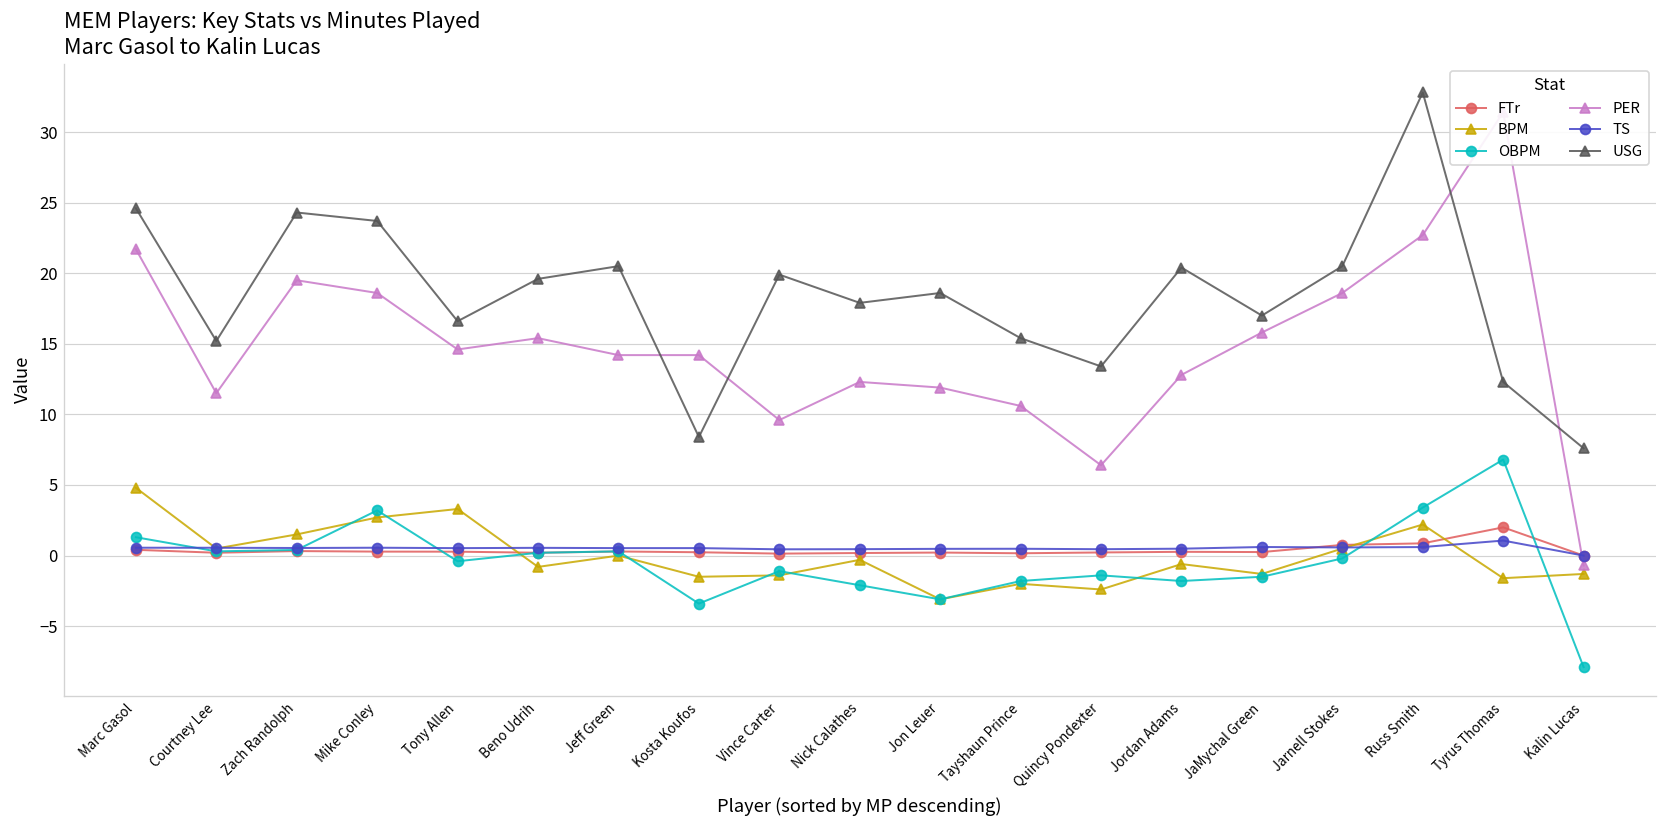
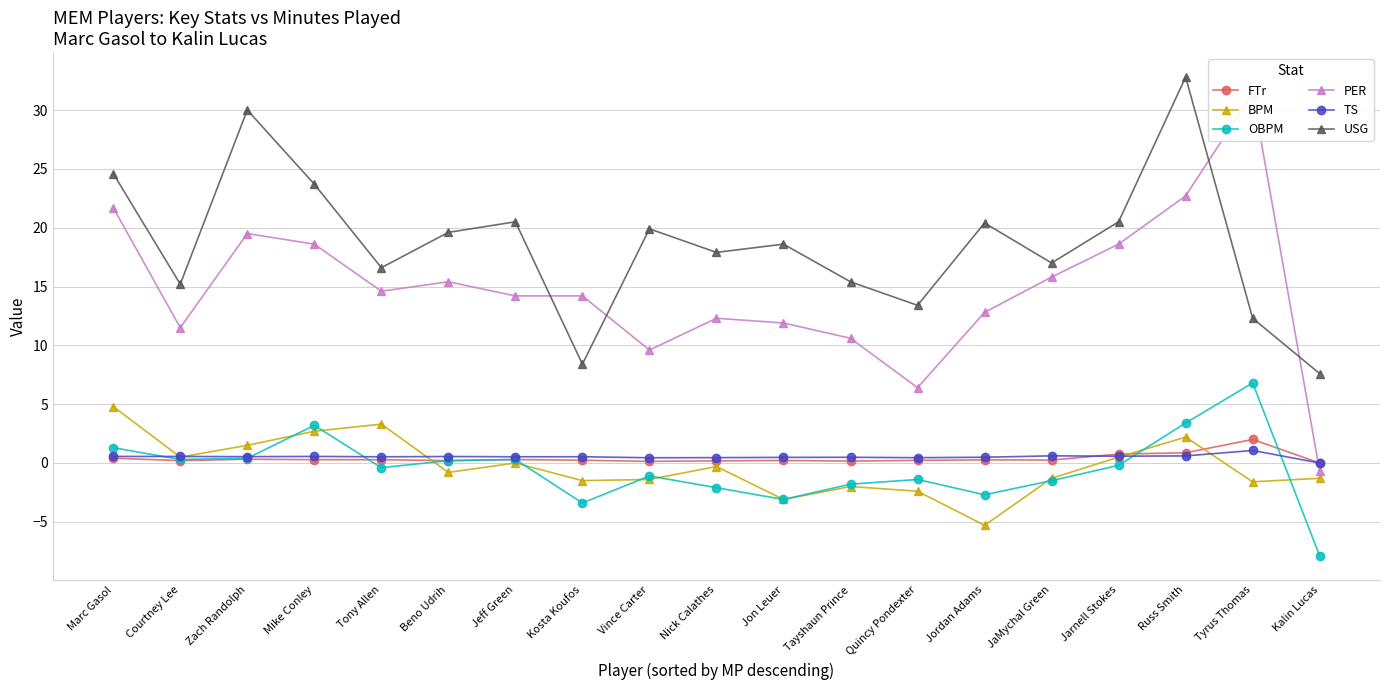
USG, Zach Randolph: 24.3 -> 30.0
BPM, Jordan Adams: -0.6 -> -5.3
OBPM, Jordan Adams: -1.8 -> -2.7
